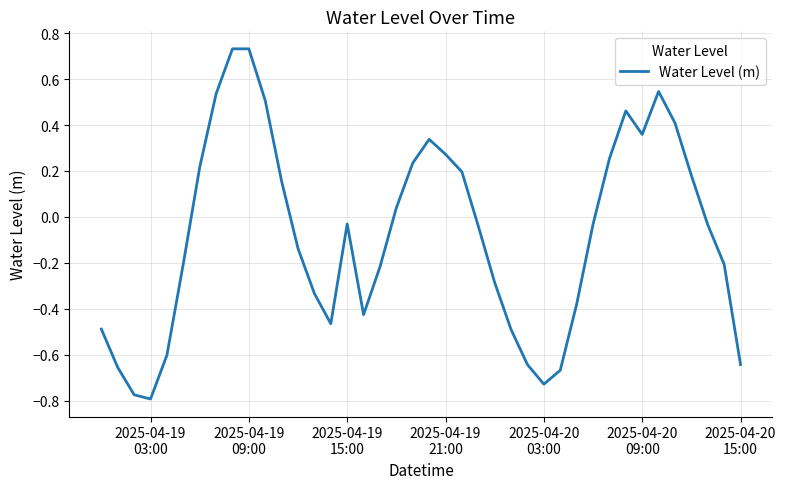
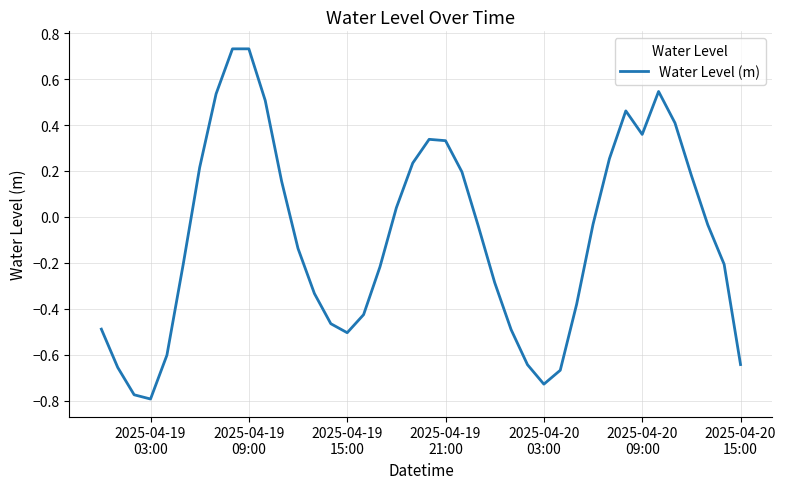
2025-04-19 15:00: -0.03 -> -0.50
2025-04-19 21:00: 0.27 -> 0.33
